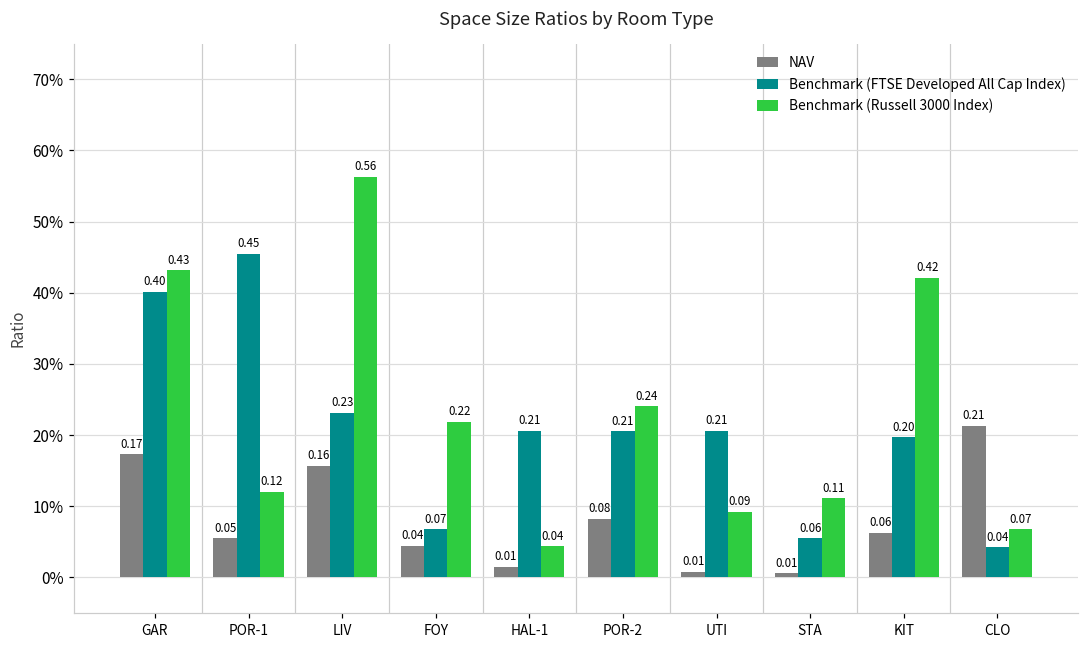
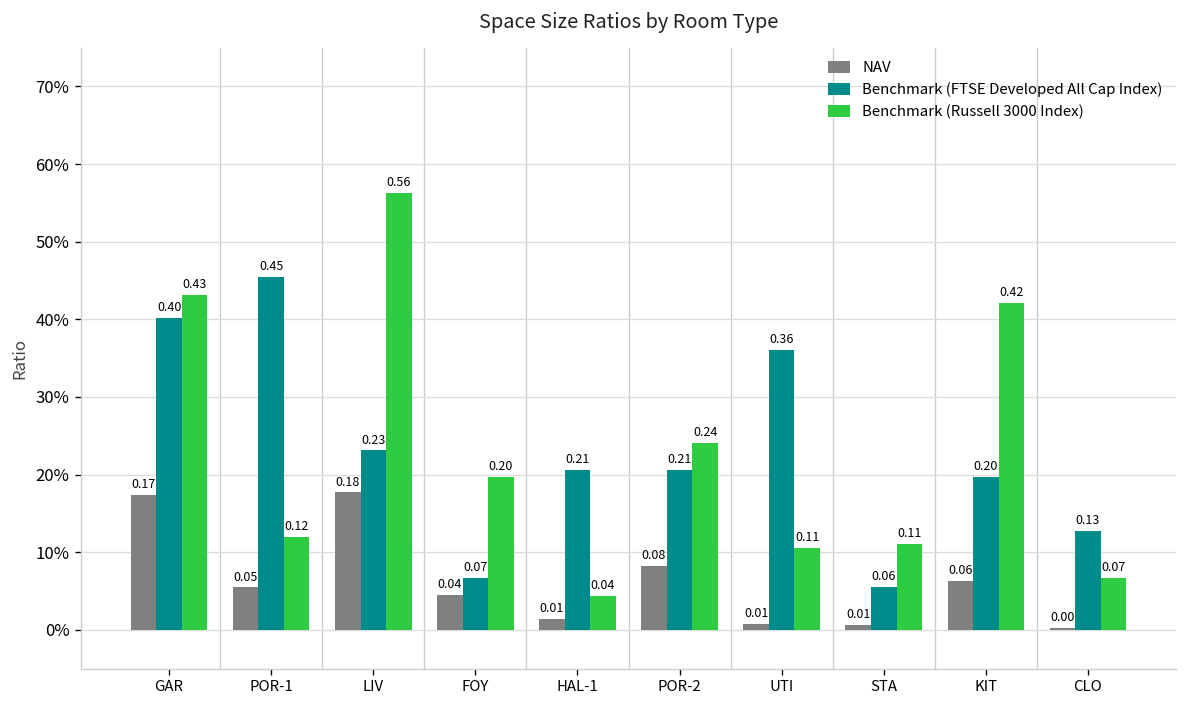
NAV, LIV: 0.16 -> 0.18
Benchmark (Russell 3000 Index), FOY: 0.22 -> 0.20
Benchmark (FTSE Developed All Cap Index), UTI: 0.21 -> 0.36
Benchmark (Russell 3000 Index), UTI: 0.09 -> 0.11
NAV, CLO: 0.21 -> 0.00
Benchmark (FTSE Developed All Cap Index), CLO: 0.04 -> 0.13
